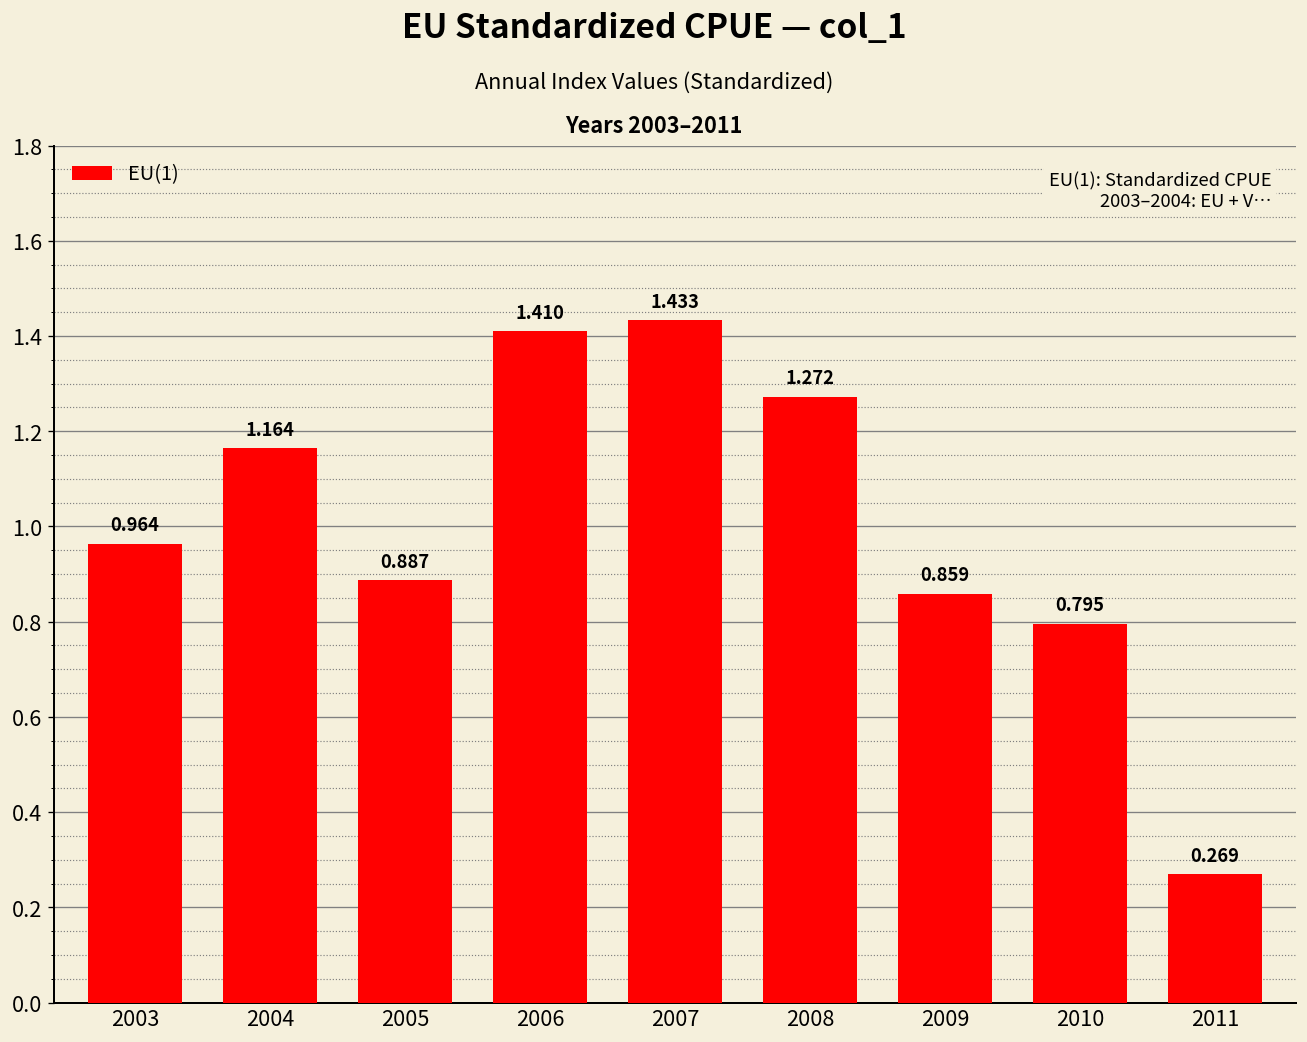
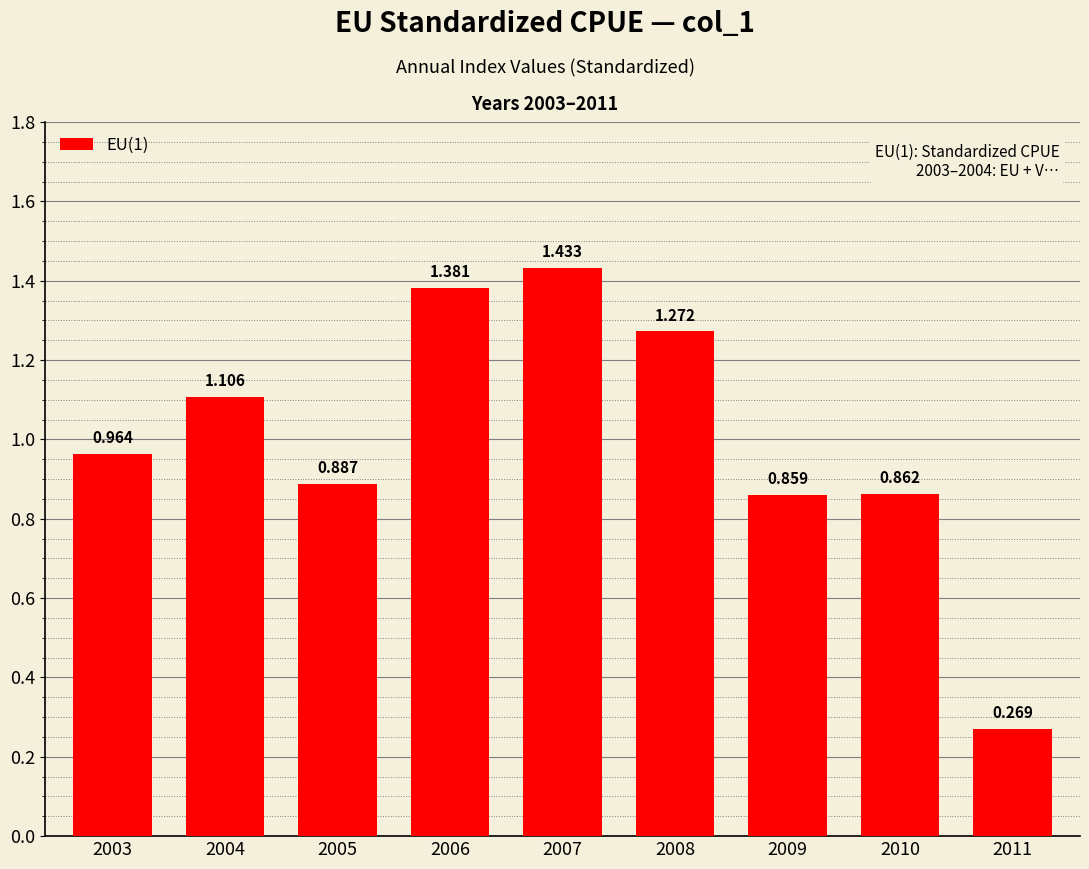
2004: 1.164 -> 1.106
2006: 1.410 -> 1.381
2010: 0.795 -> 0.862
